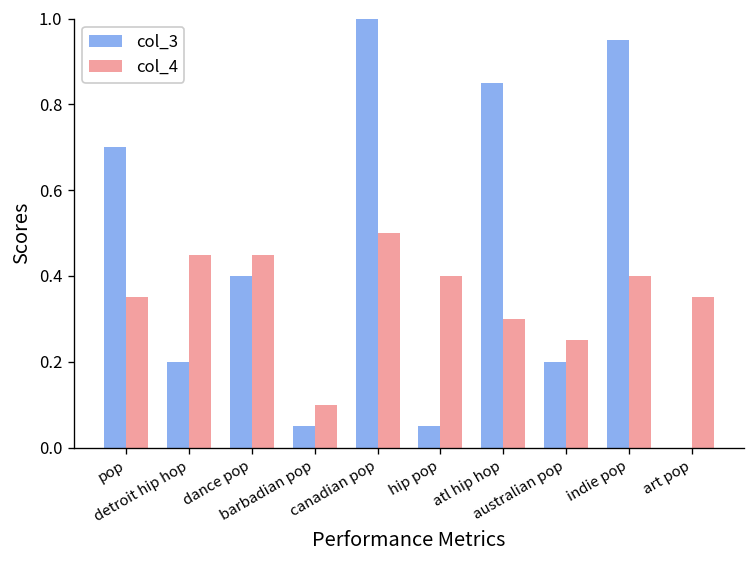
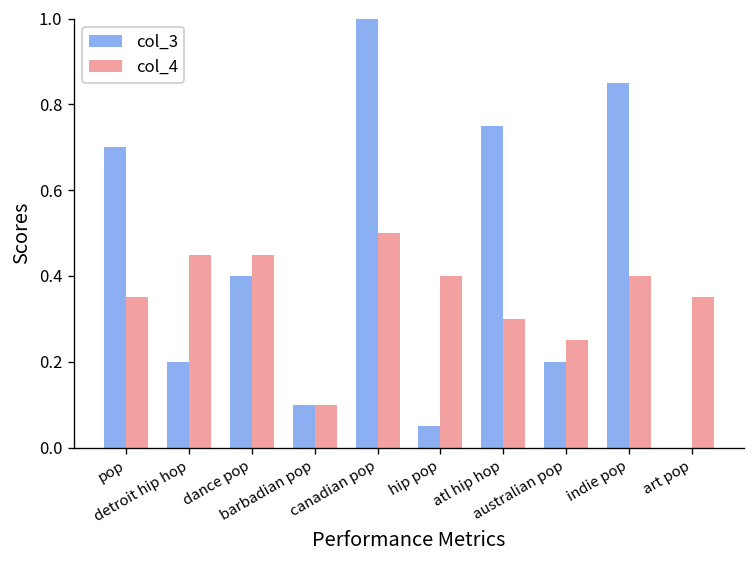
col_3, barbadian pop: 0.05 -> 0.10
col_3, atl hip hop: 0.85 -> 0.75
col_3, indie pop: 0.95 -> 0.85
